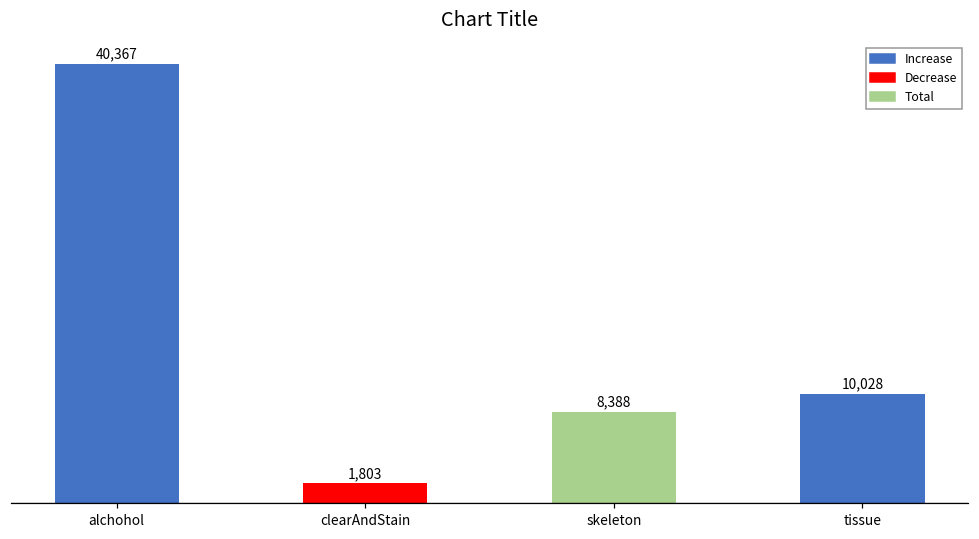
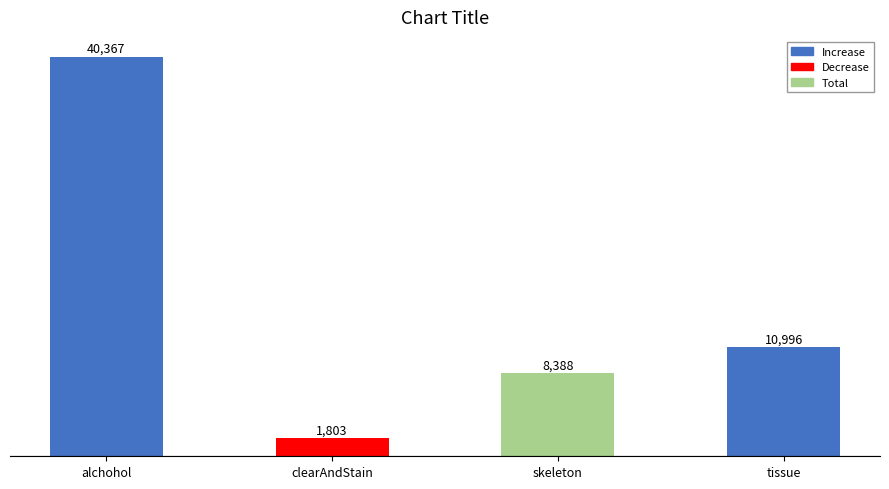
tissue: 10,028 -> 10,996
